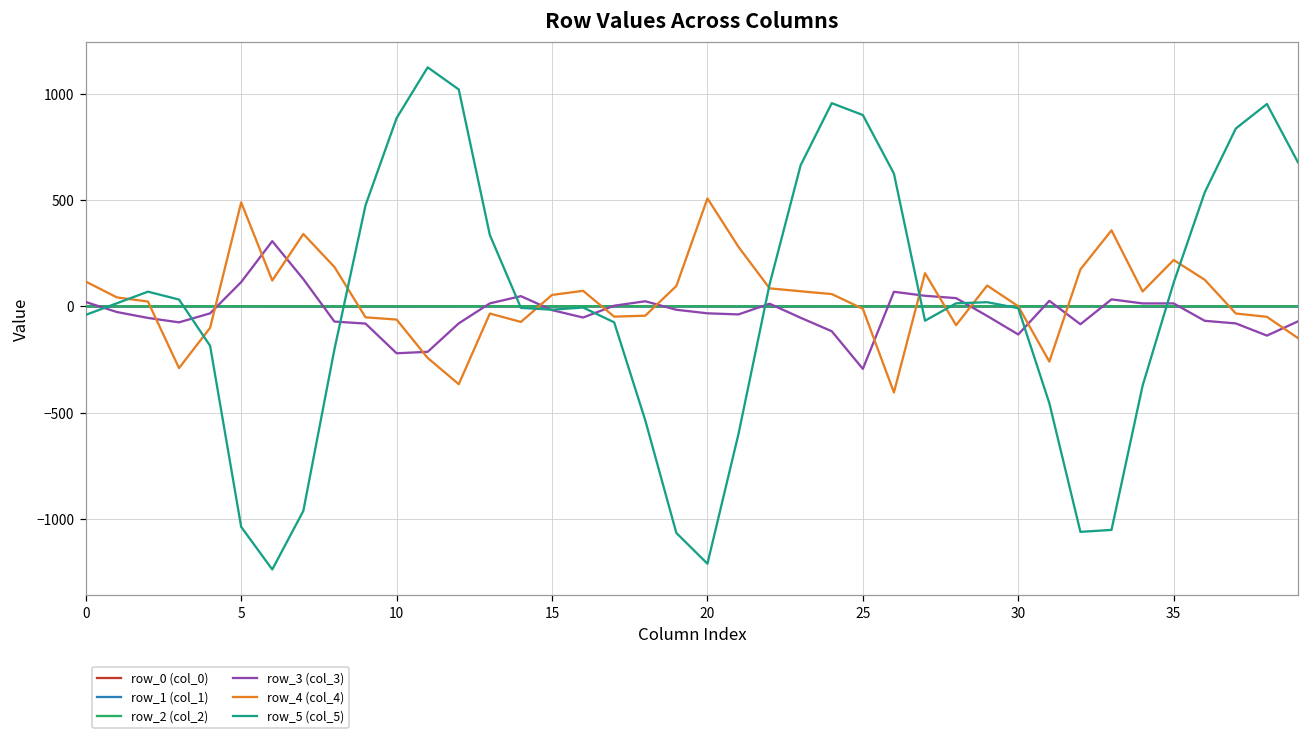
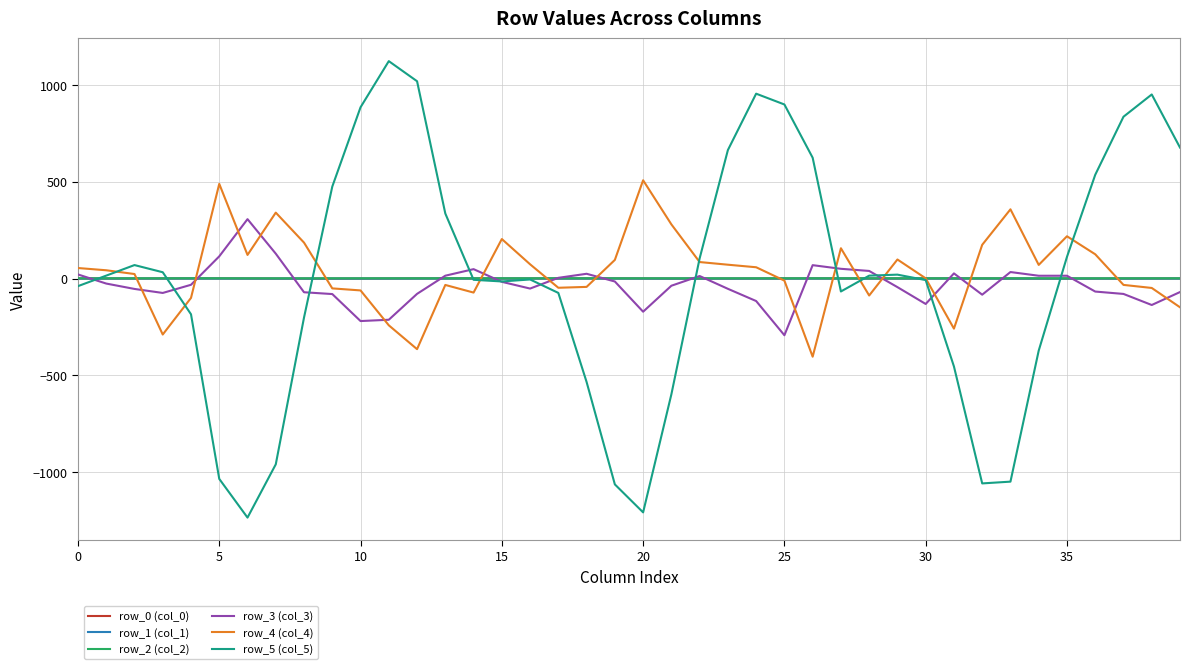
row_4 (col_4), 0: 120 -> 50
row_4 (col_4), 15: 50 -> 200
row_3 (col_3), 20: -30 -> -170
